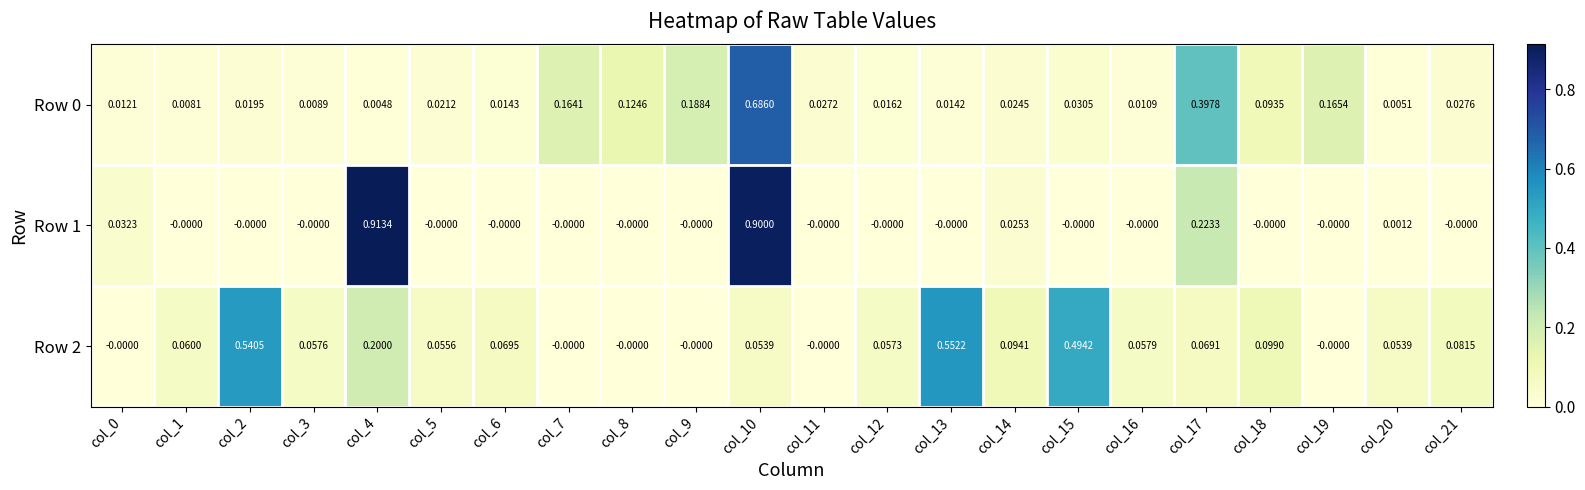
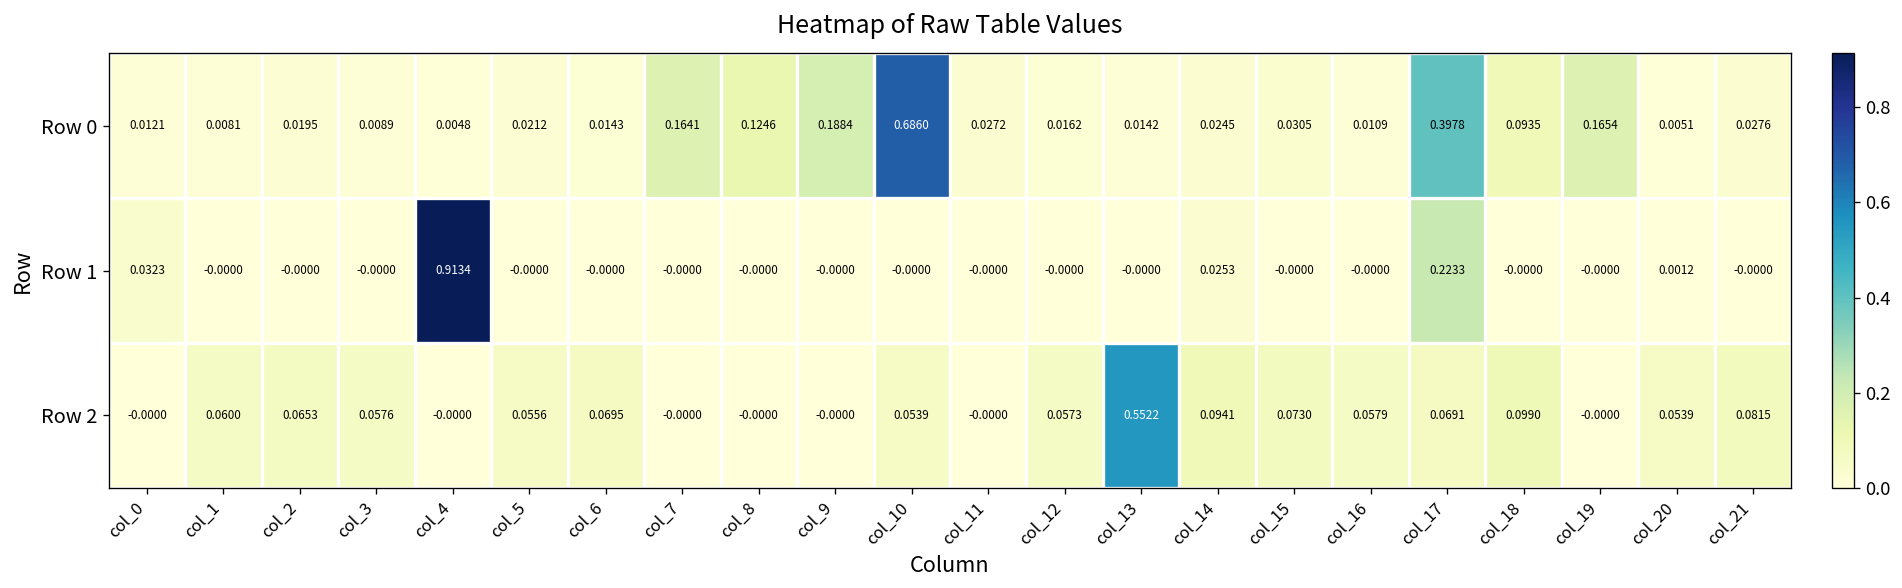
Row 1, col_10: 0.9000 -> -0.0000
Row 2, col_2: 0.5405 -> 0.0653
Row 2, col_4: 0.2000 -> -0.0000
Row 2, col_15: 0.4942 -> 0.0730
